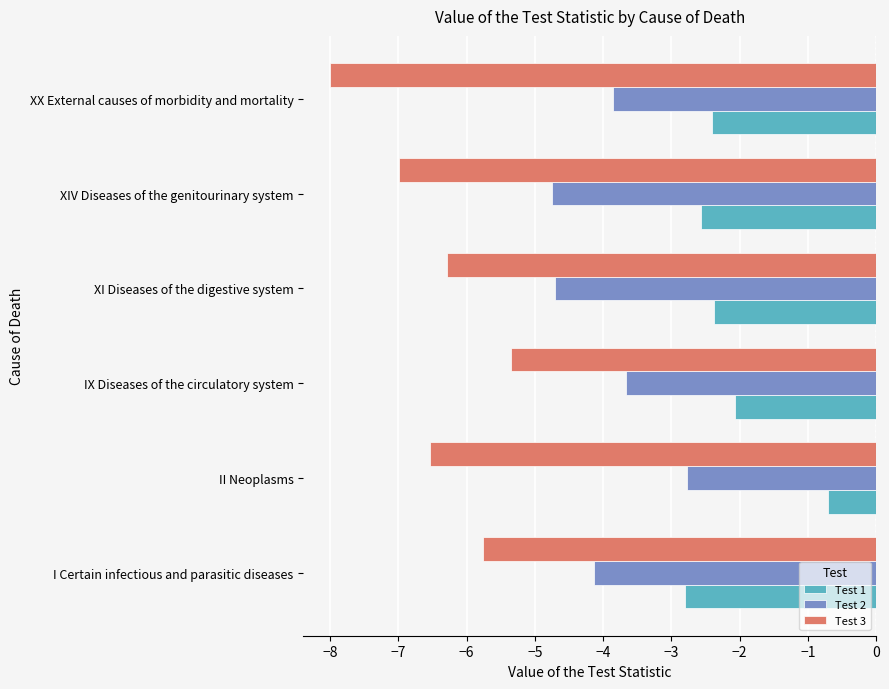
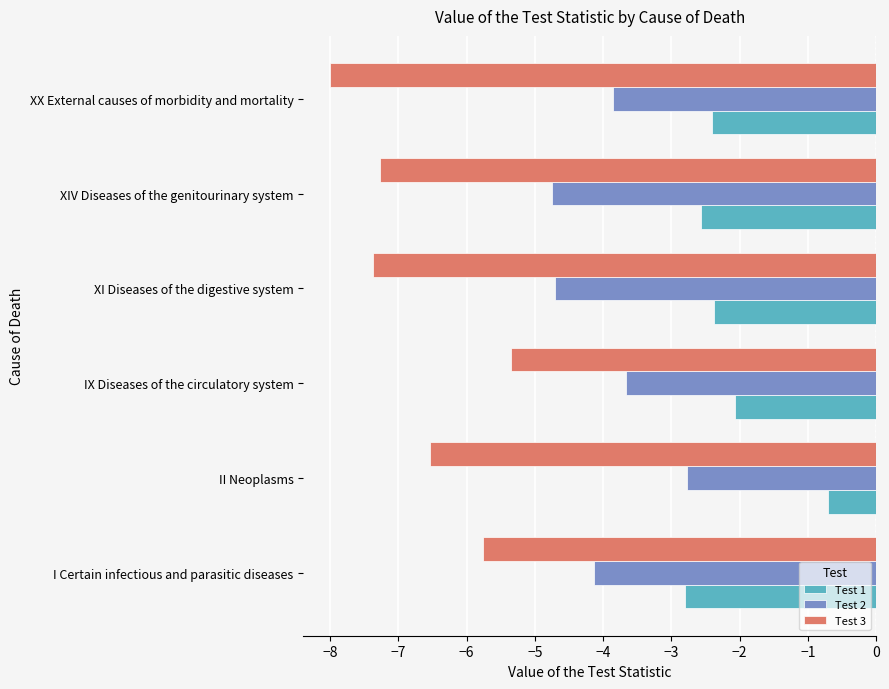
Test 3, XIV Diseases of the genitourinary system: -7.0 -> -7.3
Test 3, XI Diseases of the digestive system: -6.3 -> -7.4
